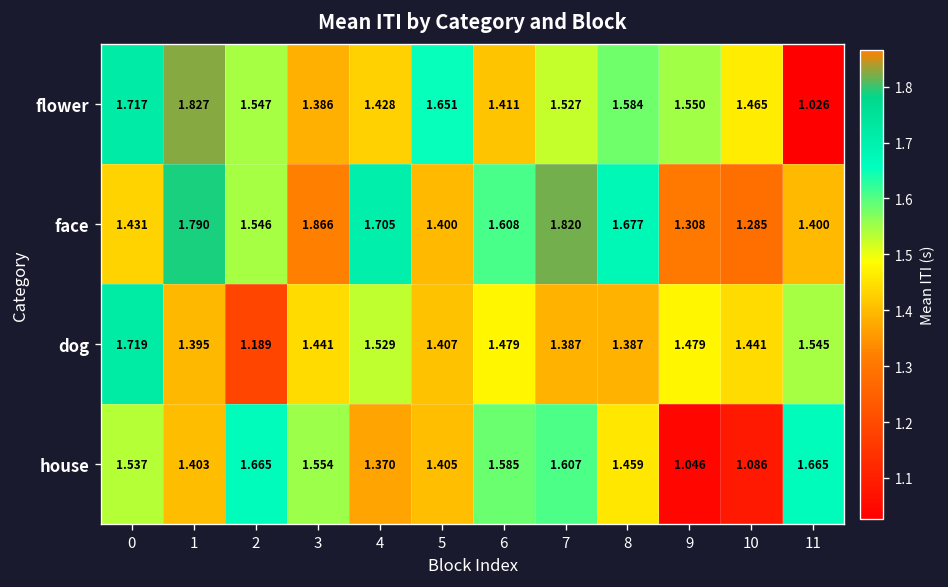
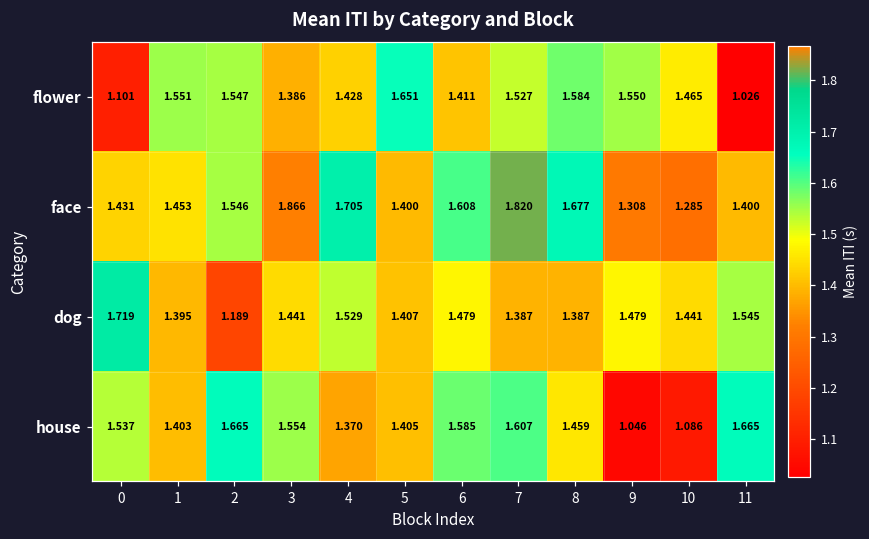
flower, 0: 1.717 -> 1.101
flower, 1: 1.827 -> 1.551
face, 1: 1.790 -> 1.453
